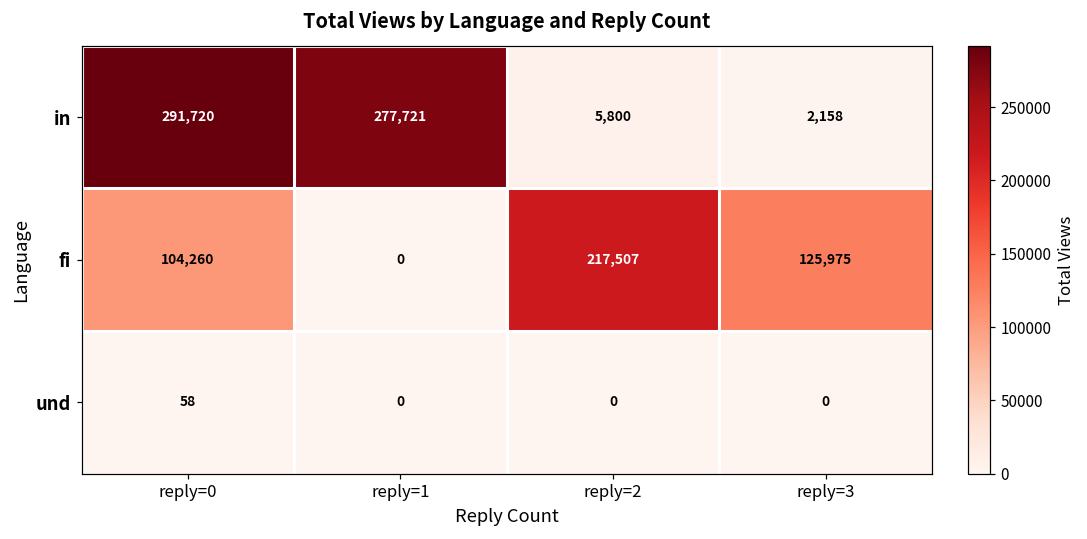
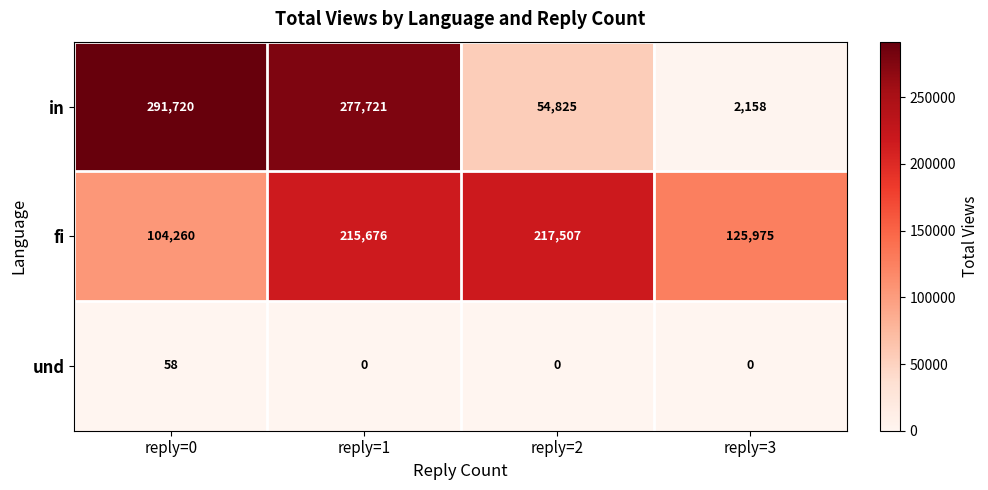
in, reply=2: 5,800 -> 54,825
fi, reply=1: 0 -> 215,676
